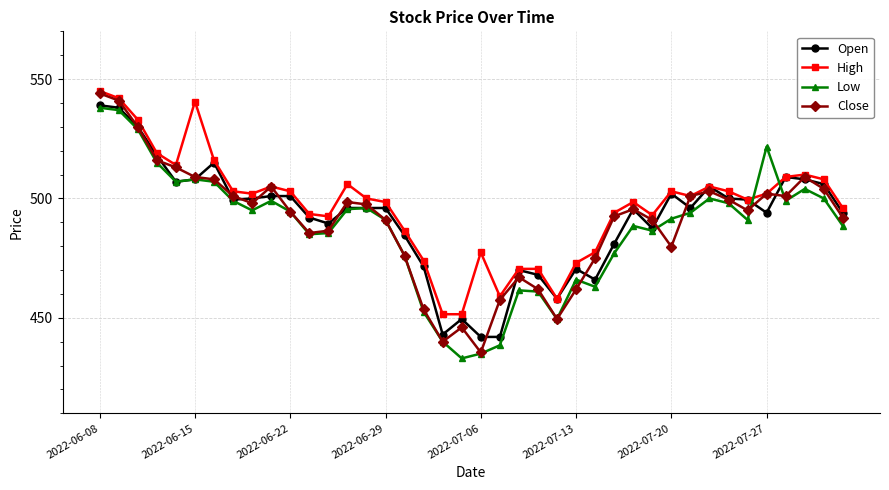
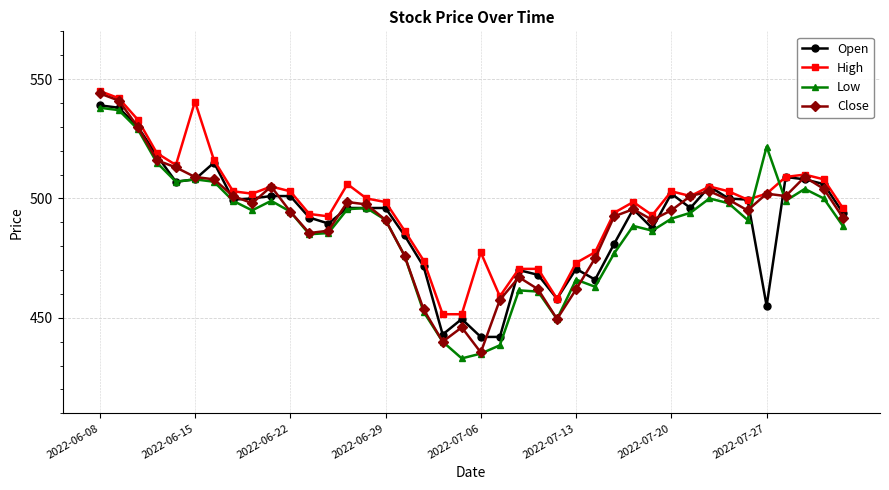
Close, 2022-07-20: 480 -> 495
Open, 2022-07-27: 494 -> 455
